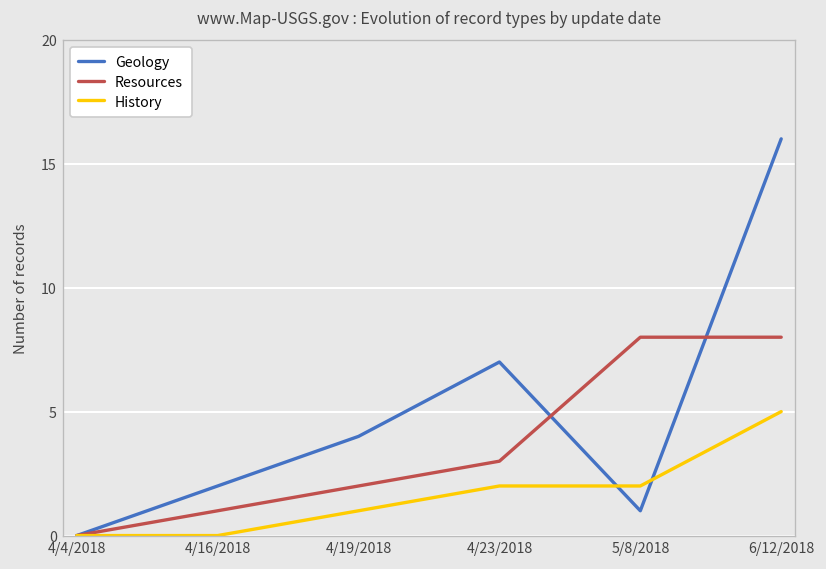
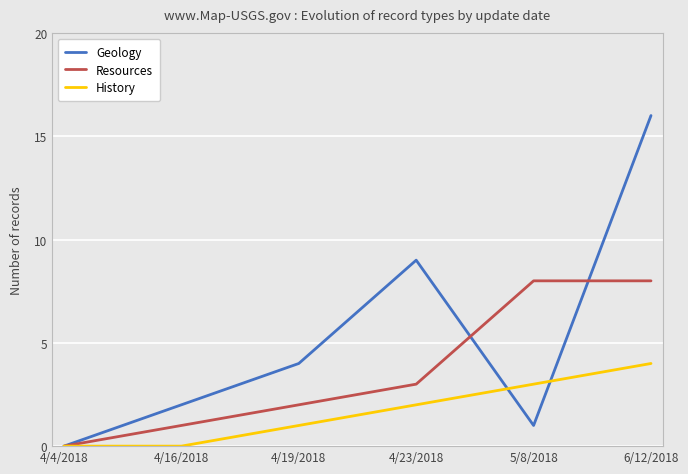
Geology, 4/23/2018: 7 -> 9
History, 5/8/2018: 2 -> 3
History, 6/12/2018: 5 -> 4
